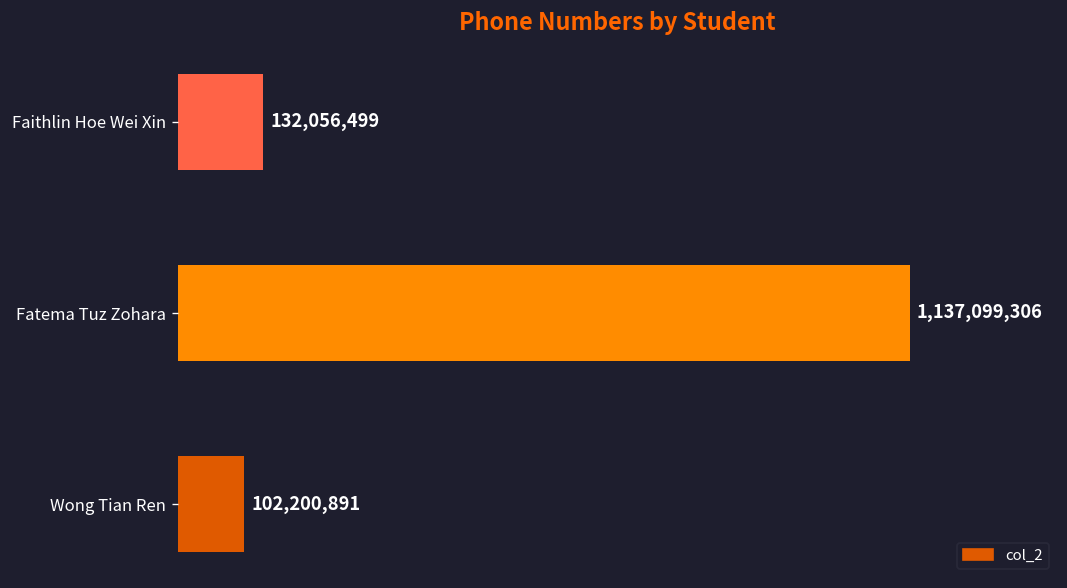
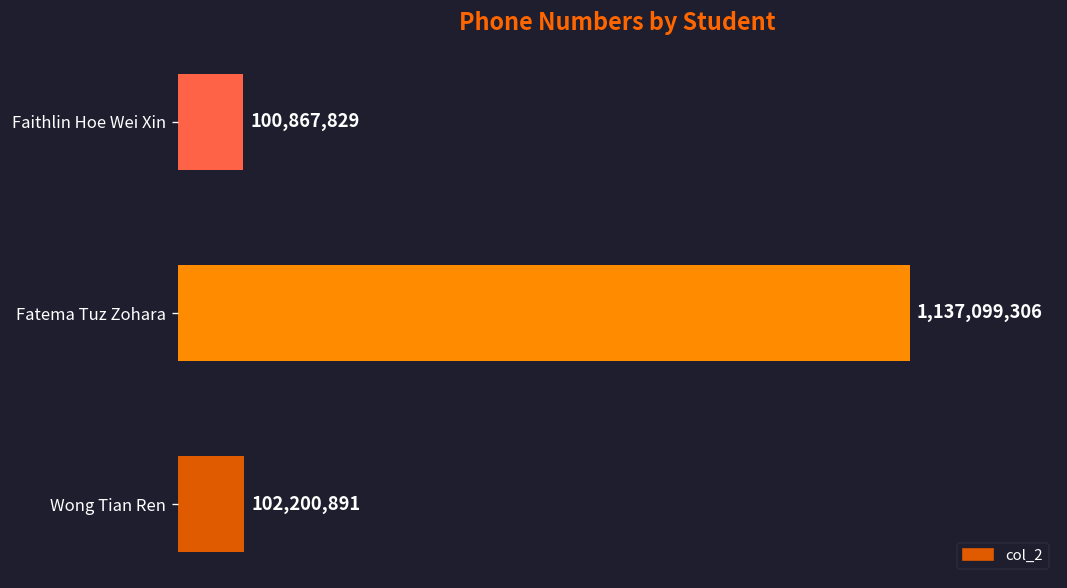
Faithlin Hoe Wei Xin: 132,056,499 -> 100,867,829
